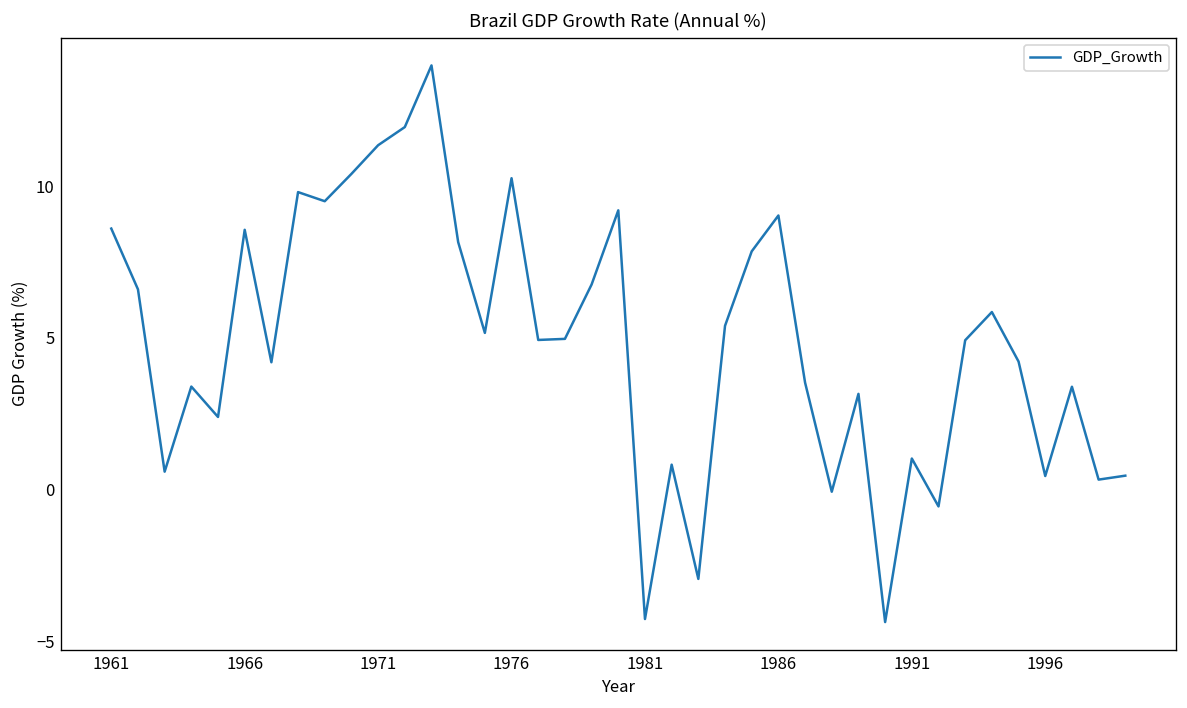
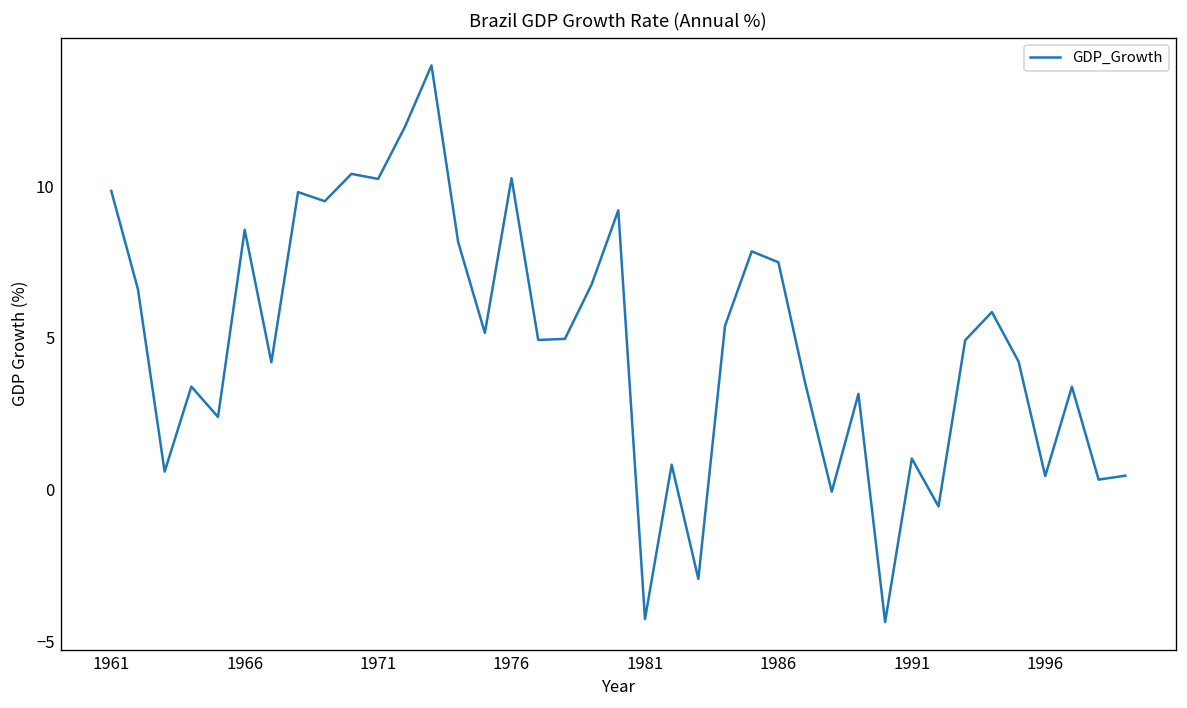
1961: 8.6 -> 9.8
1971: 11.3 -> 10.2
1986: 9.0 -> 7.5
